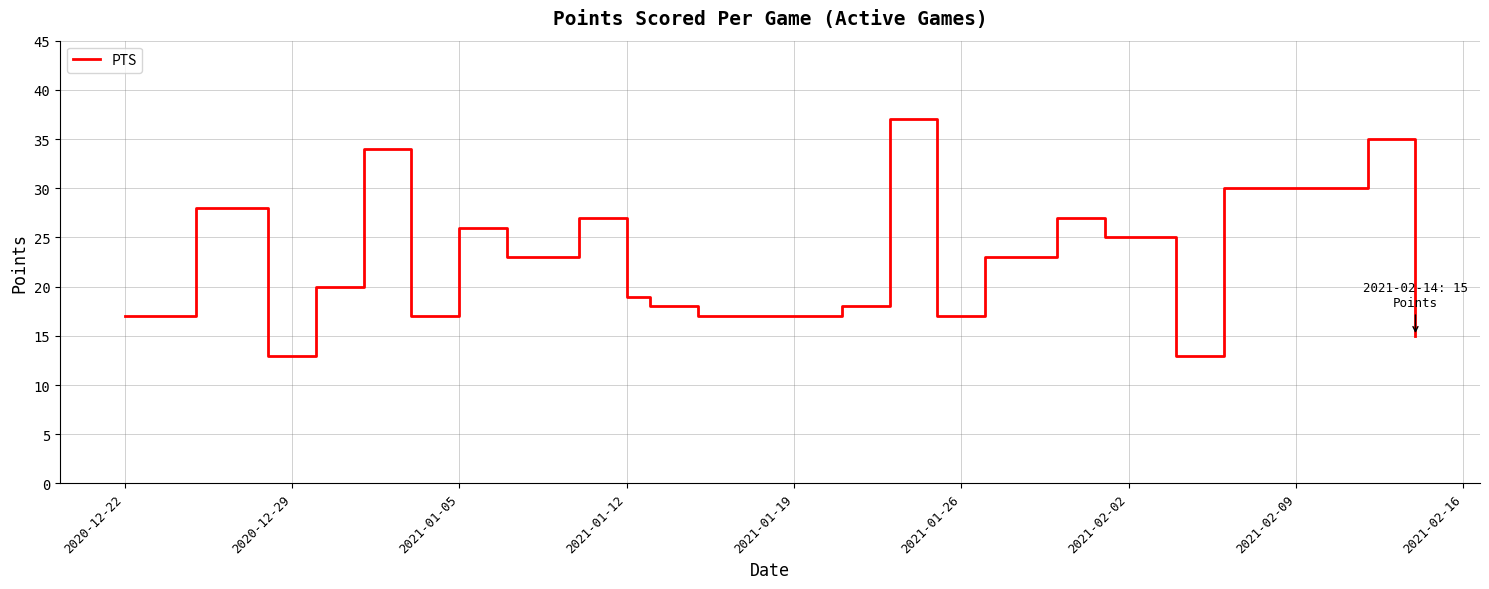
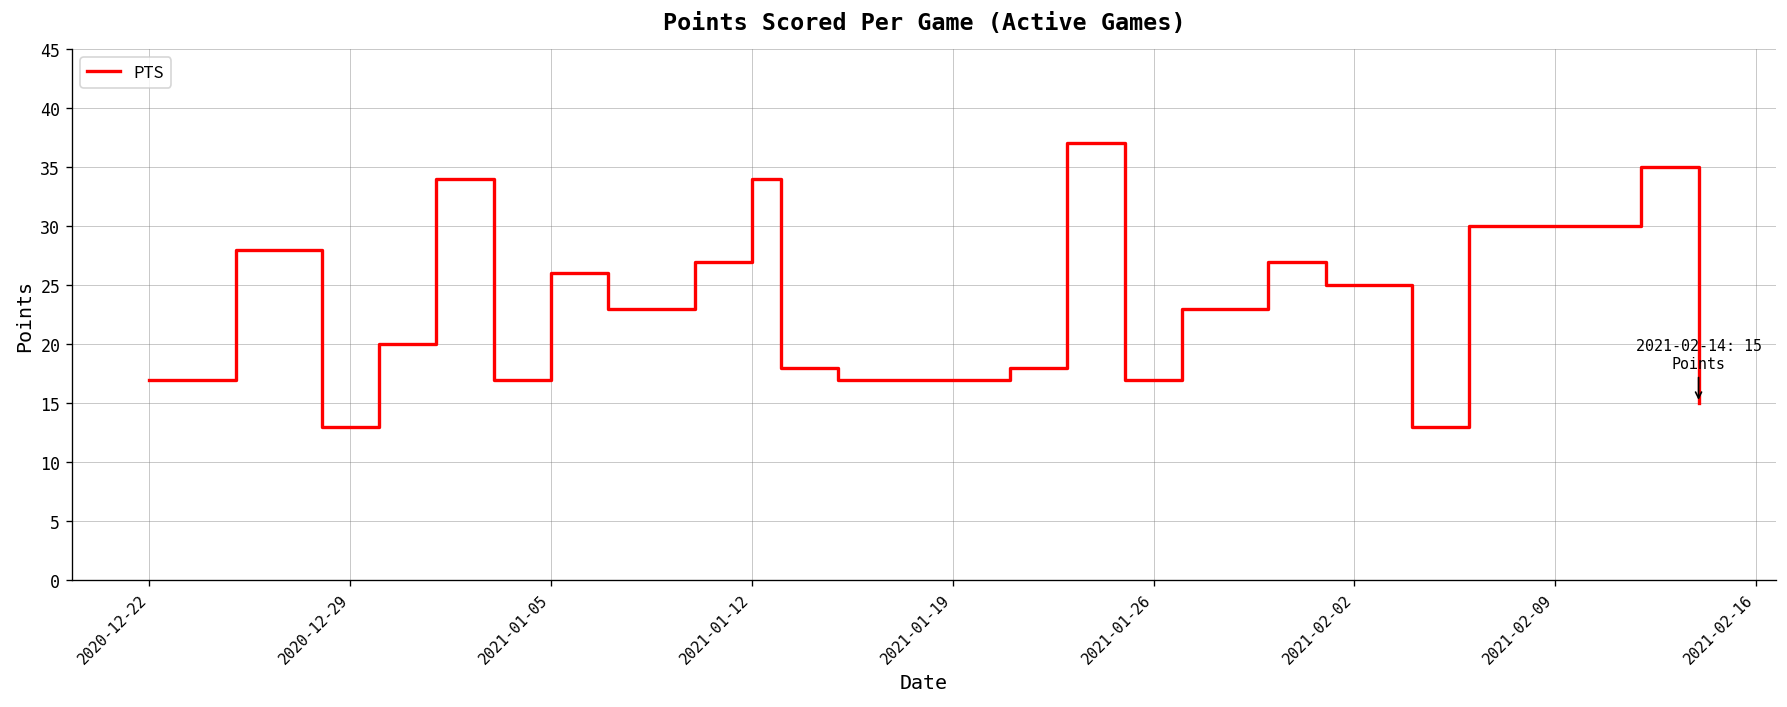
2021-01-12: 19 -> 34
